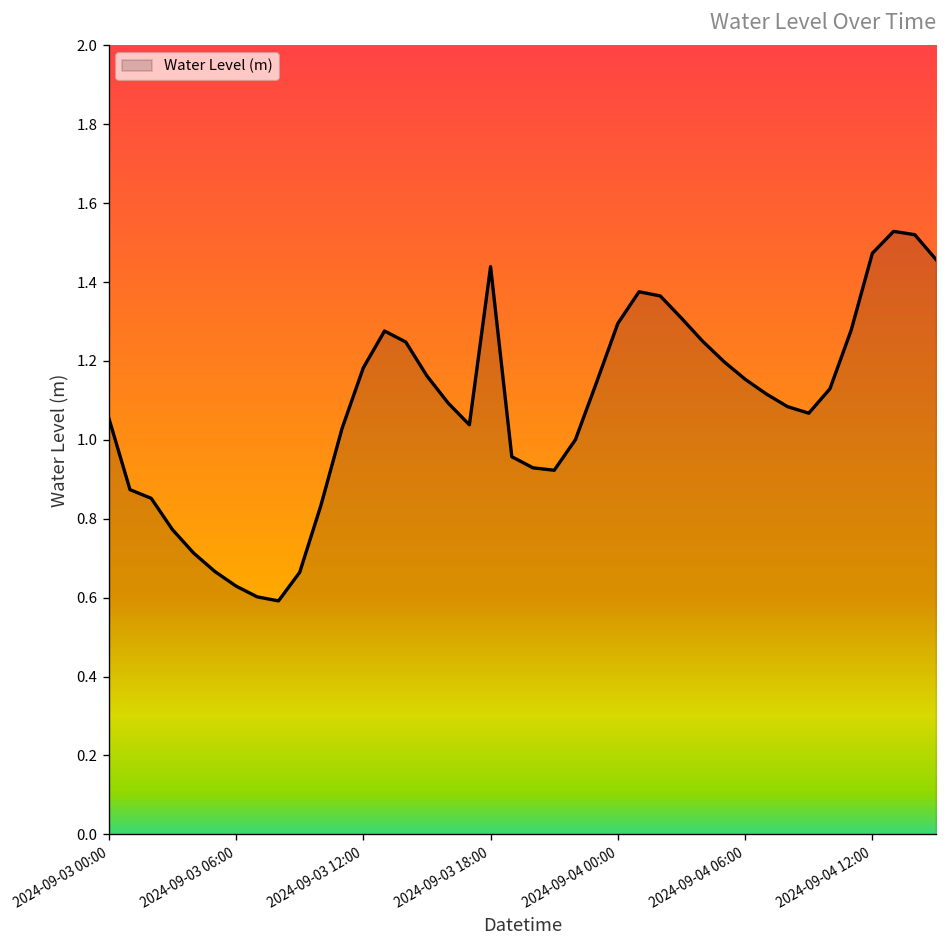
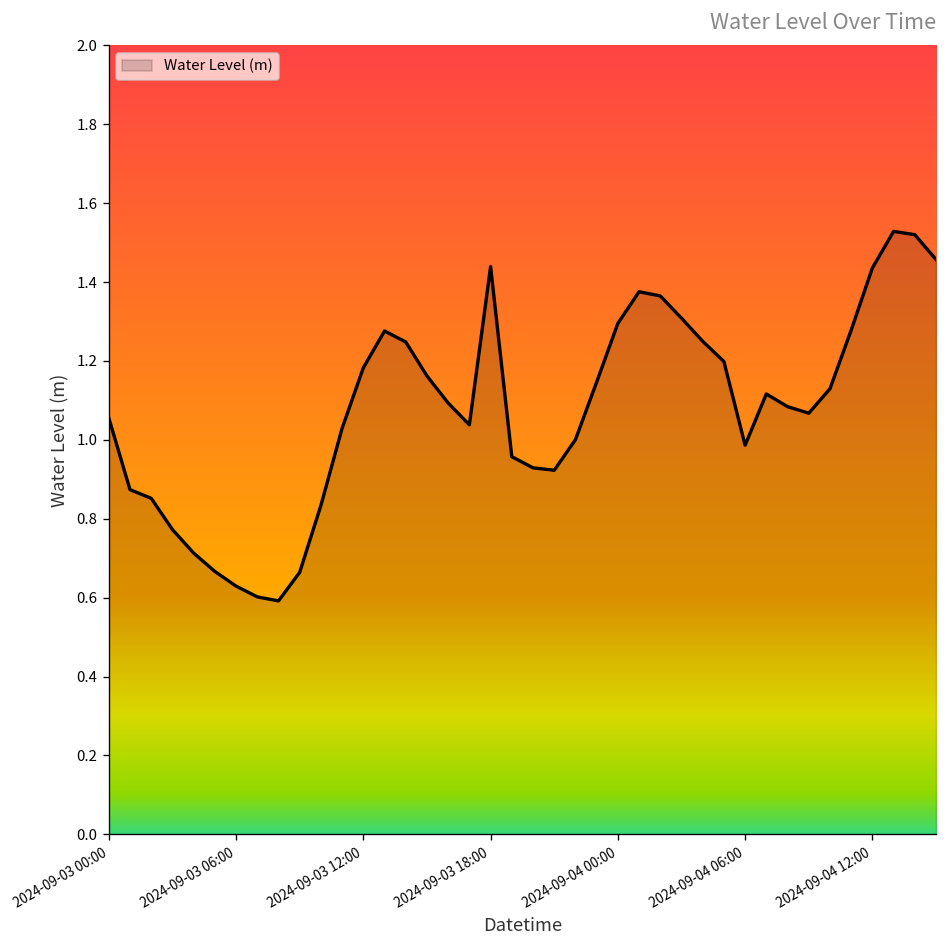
2024-09-04 06:00: 1.15 -> 0.99
2024-09-04 12:00: 1.47 -> 1.44
